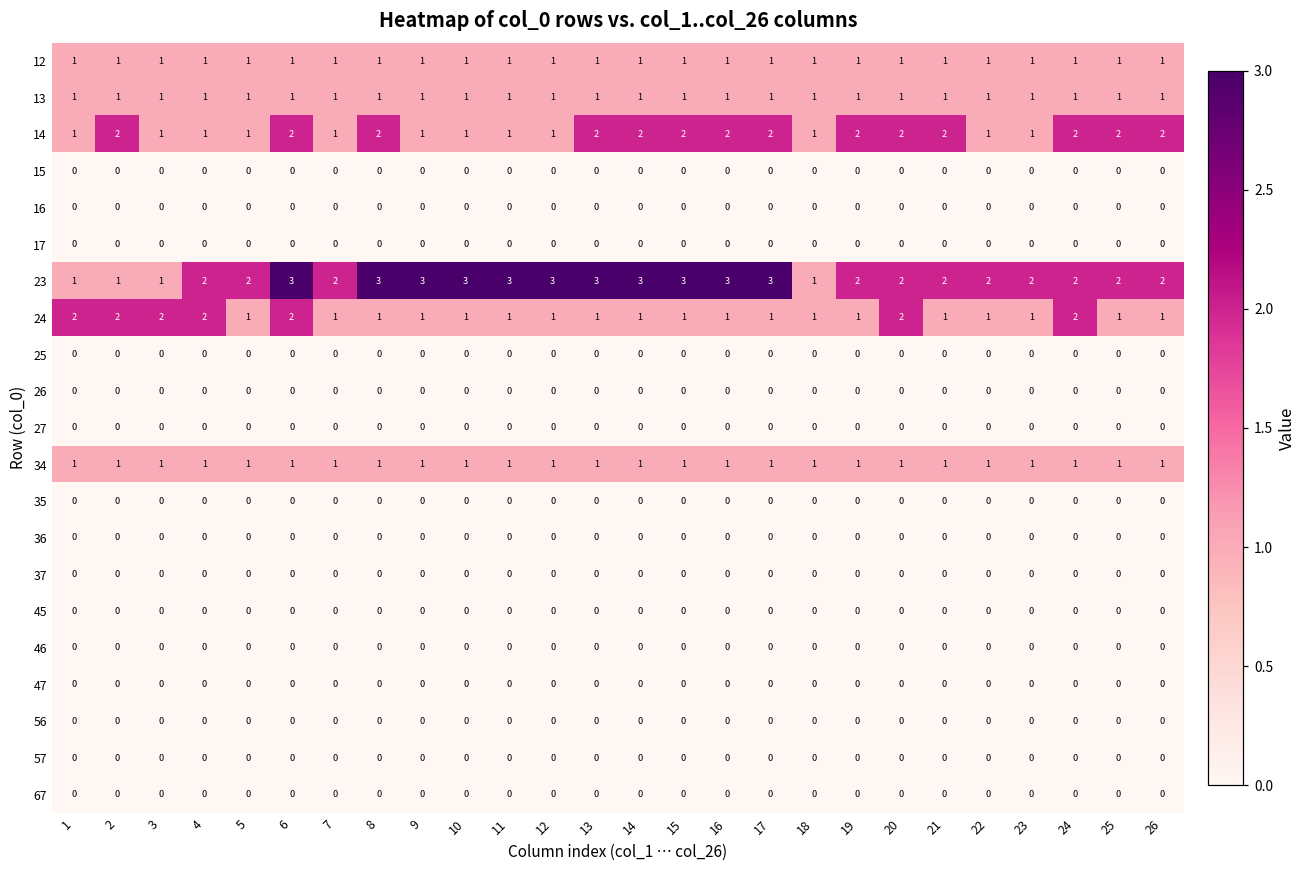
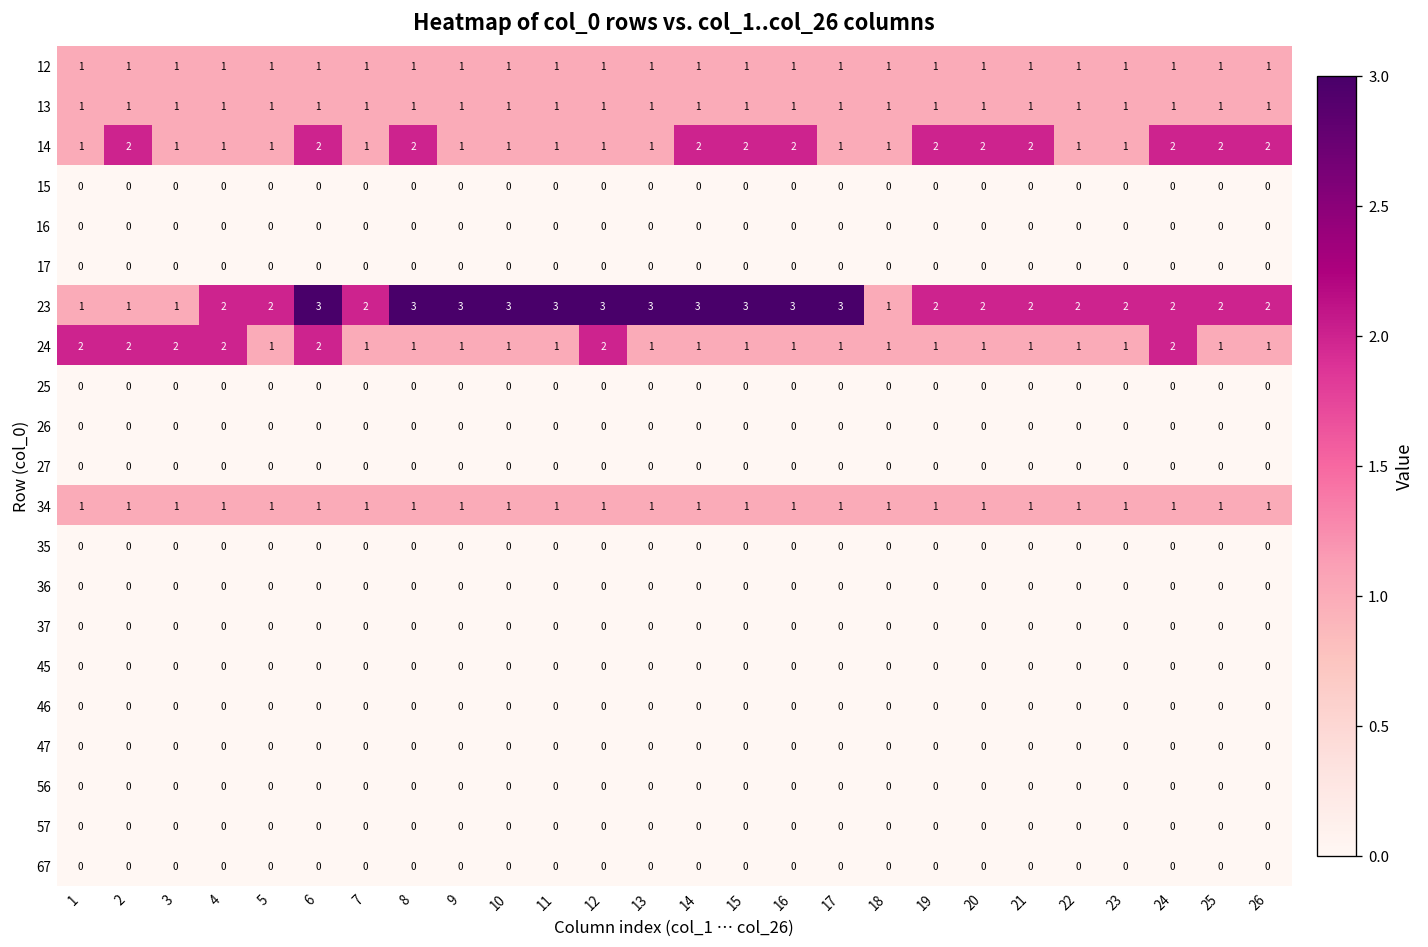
14, 13: 2 -> 1
14, 17: 2 -> 1
24, 12: 1 -> 2
24, 20: 2 -> 1
